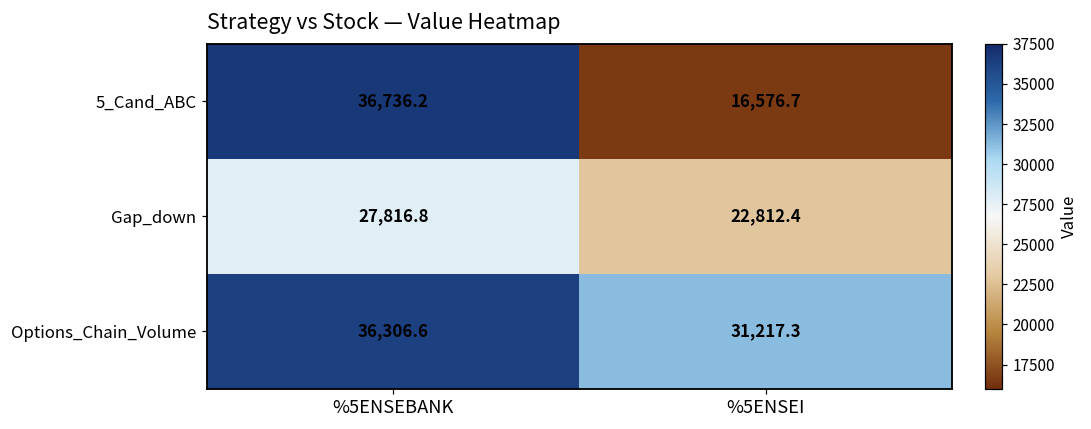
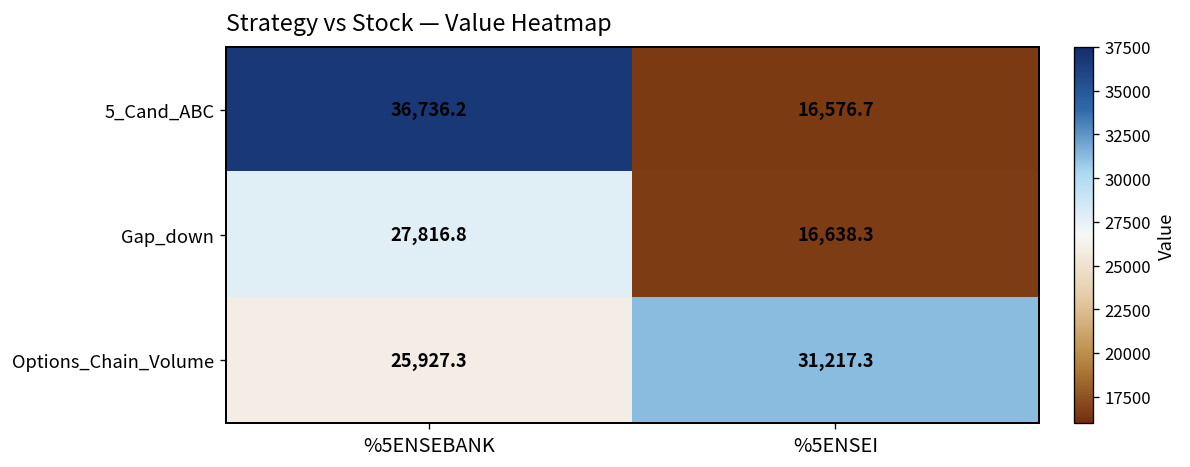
Gap_down, %5ENSEI: 22,812.4 -> 16,638.3
Options_Chain_Volume, %5ENSEBANK: 36,306.6 -> 25,927.3
